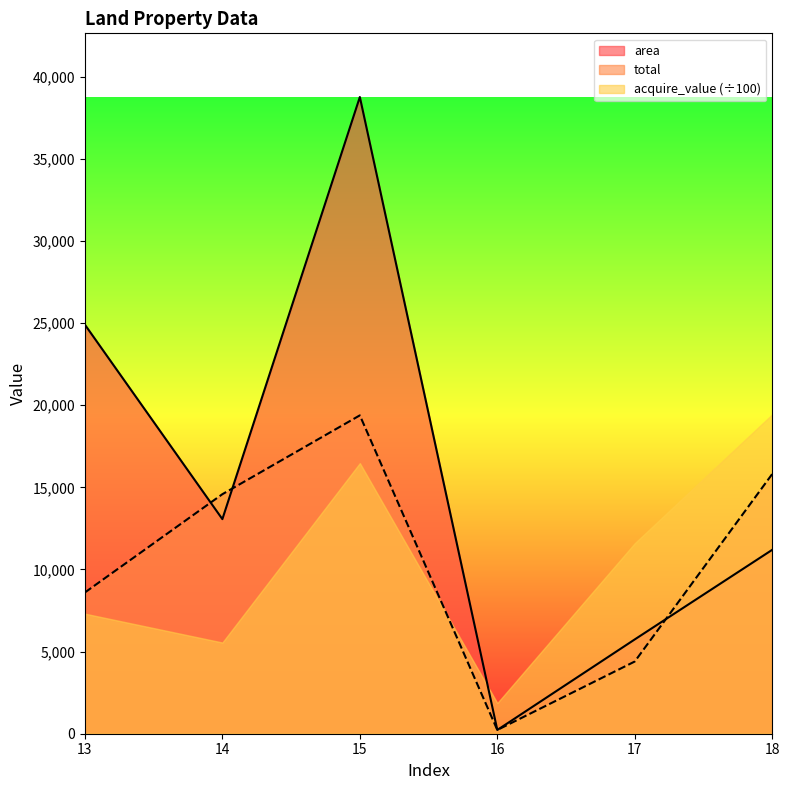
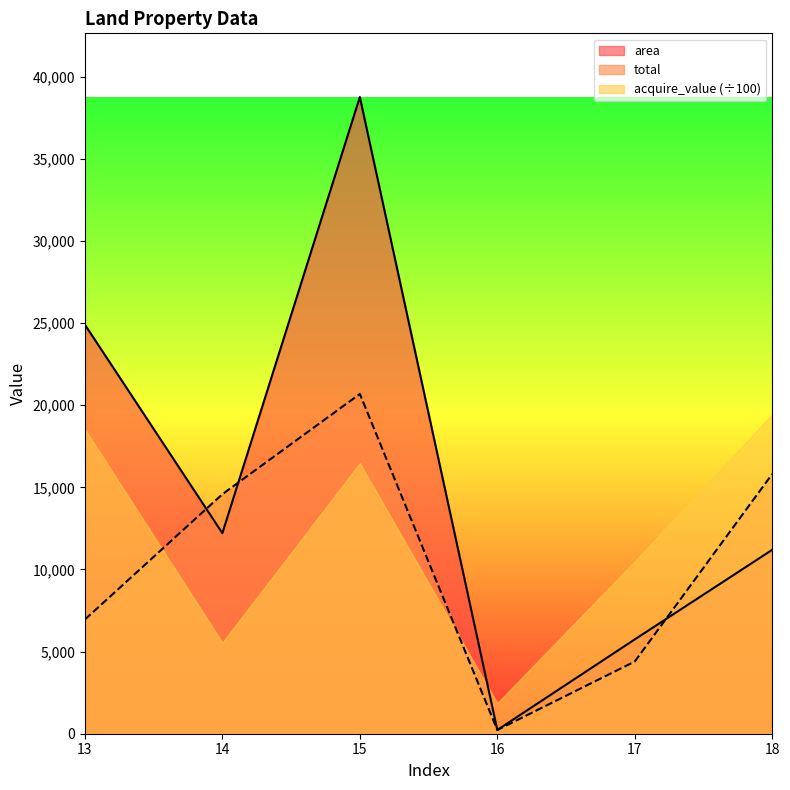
total, 13: 8,600 -> 7,000
acquire_value (÷100), 13: 7,300 -> 18,500
area, 14: 13,100 -> 12,200
total, 15: 19,400 -> 20,700
acquire_value (÷100), 17: 11,600 -> 10,500
